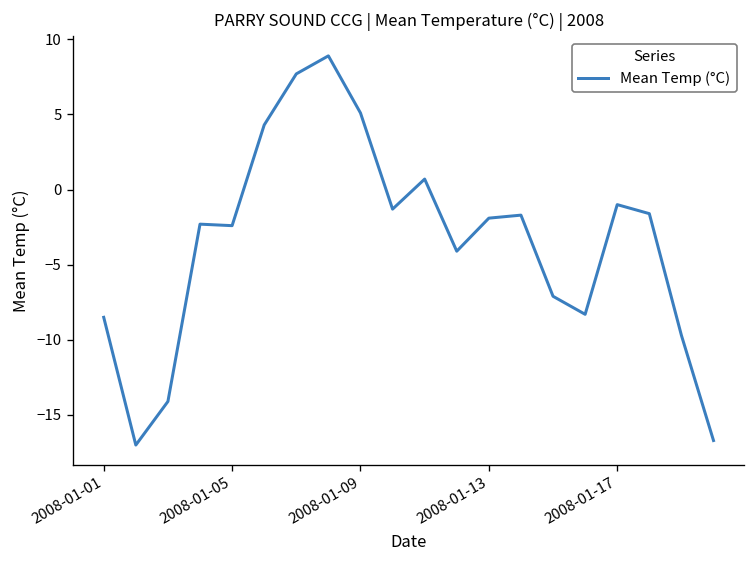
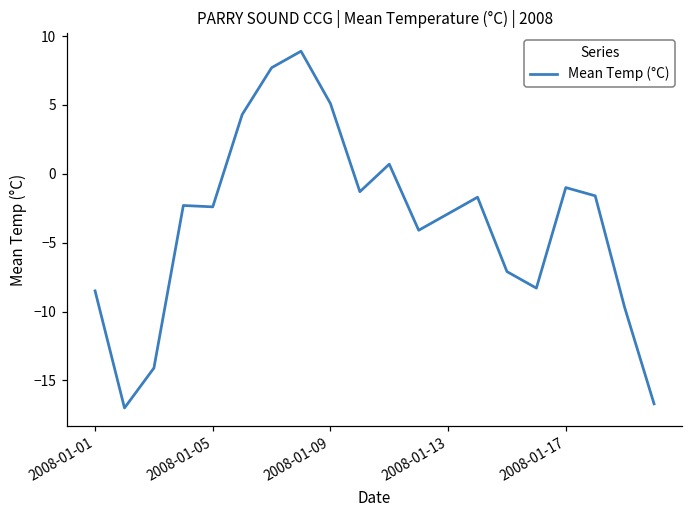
2008-01-13: -1.9 -> -2.9
